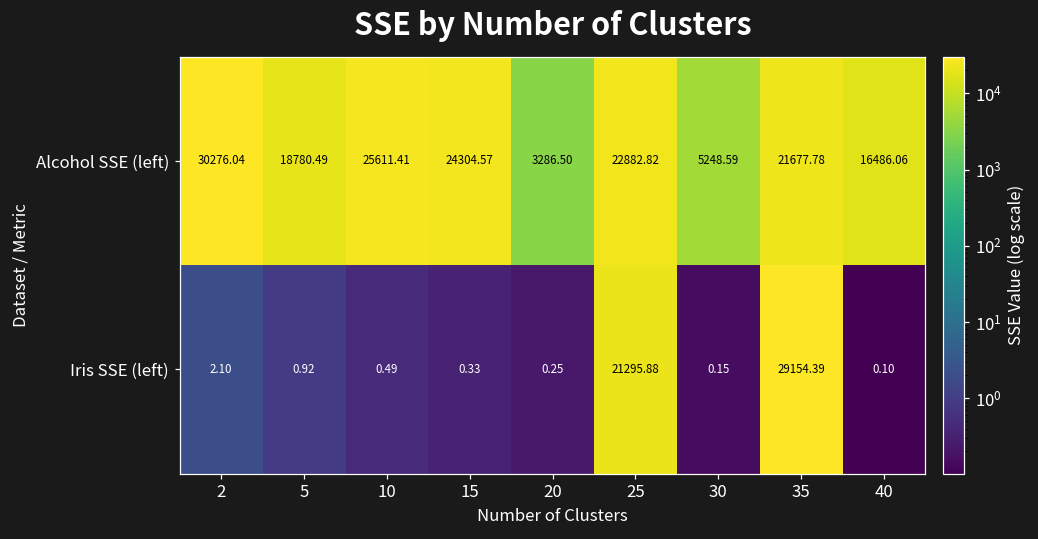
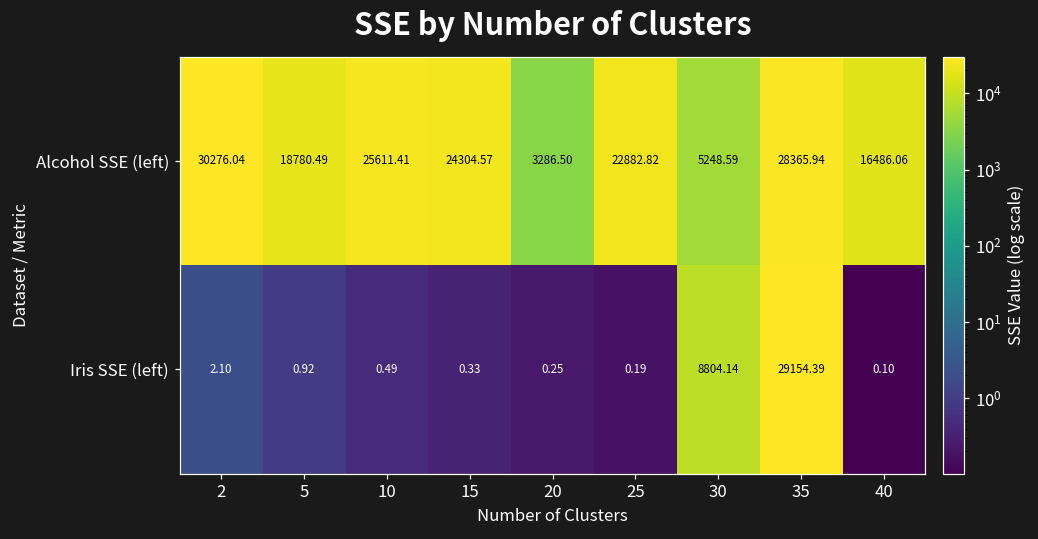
Alcohol SSE (left), 35: 21677.78 -> 28365.94
Iris SSE (left), 25: 21295.88 -> 0.19
Iris SSE (left), 30: 0.15 -> 8804.14
